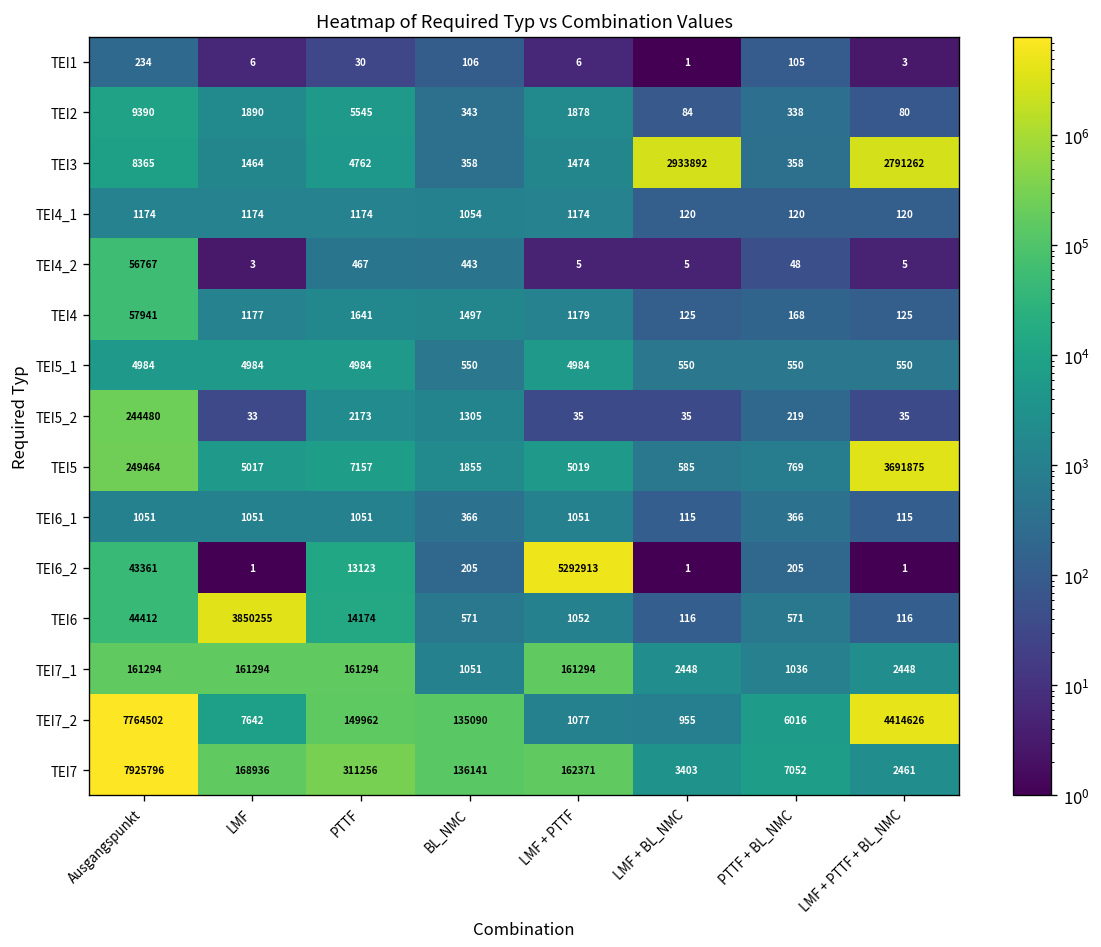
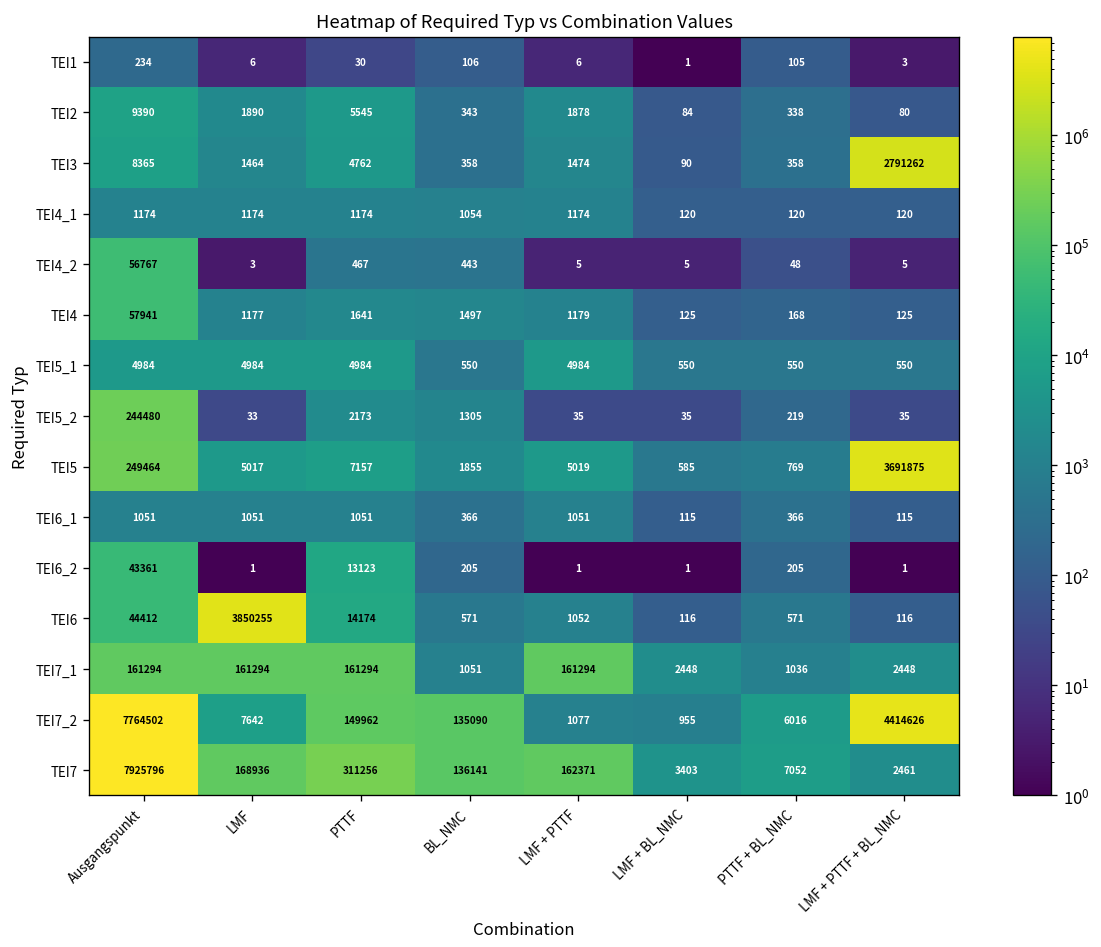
TEI3, LMF + BL_NMC: 2933892 -> 90
TEI6_2, LMF + PTTF: 5292913 -> 1
